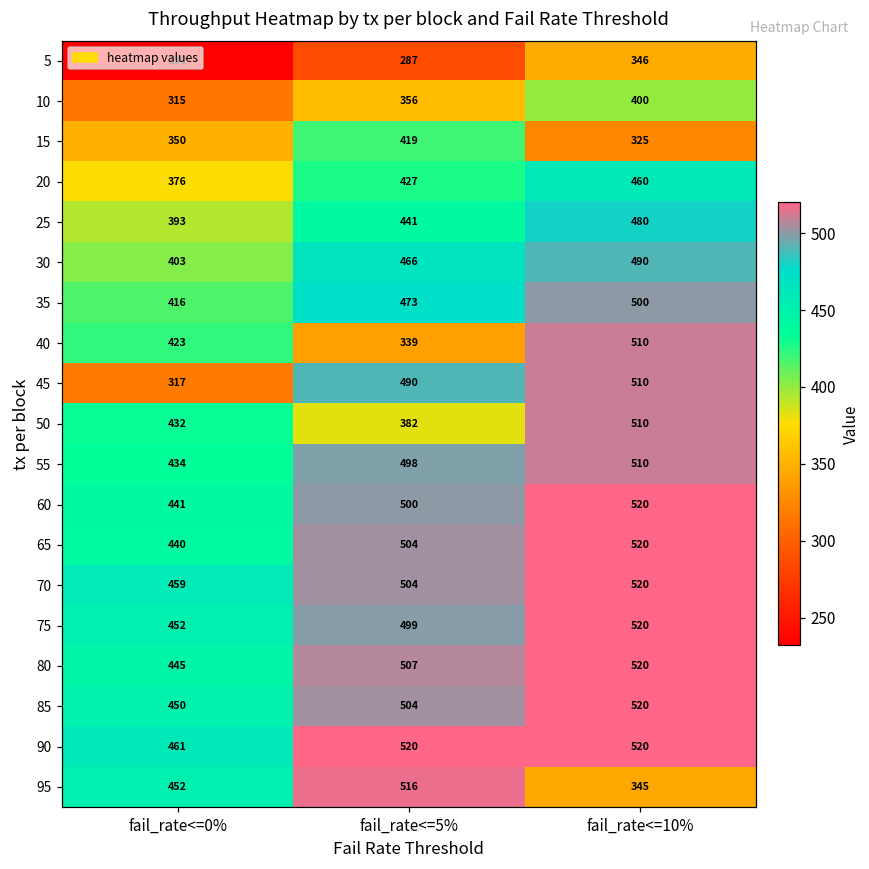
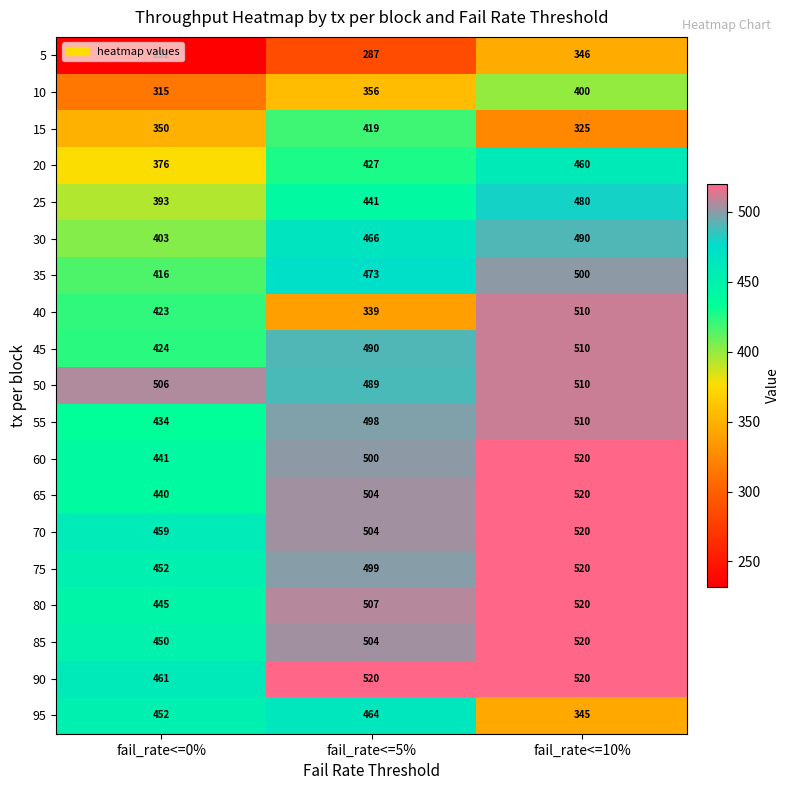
45, fail_rate<=0%: 317 -> 424
50, fail_rate<=0%: 432 -> 506
50, fail_rate<=5%: 382 -> 489
95, fail_rate<=5%: 516 -> 464
